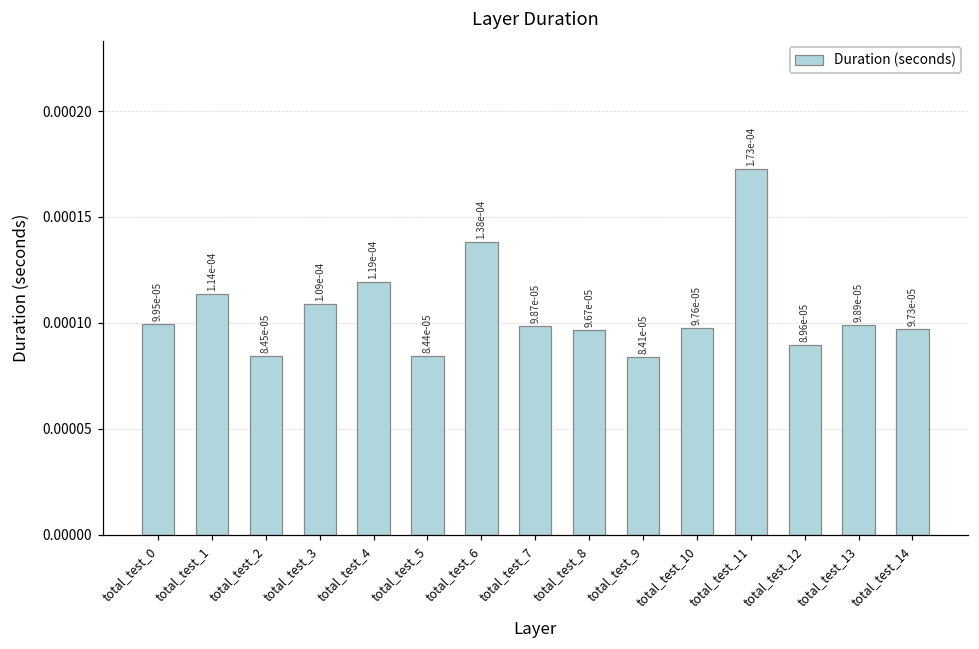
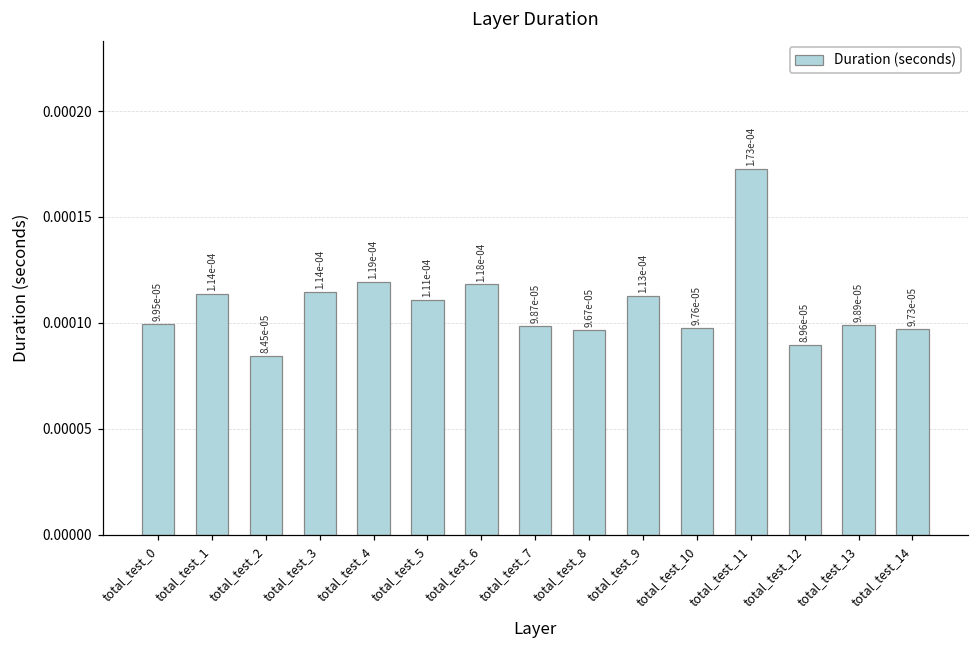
total_test_3: 1.09e-04 -> 1.14e-04
total_test_5: 8.44e-05 -> 1.11e-04
total_test_6: 1.38e-04 -> 1.18e-04
total_test_9: 8.41e-05 -> 1.13e-04
